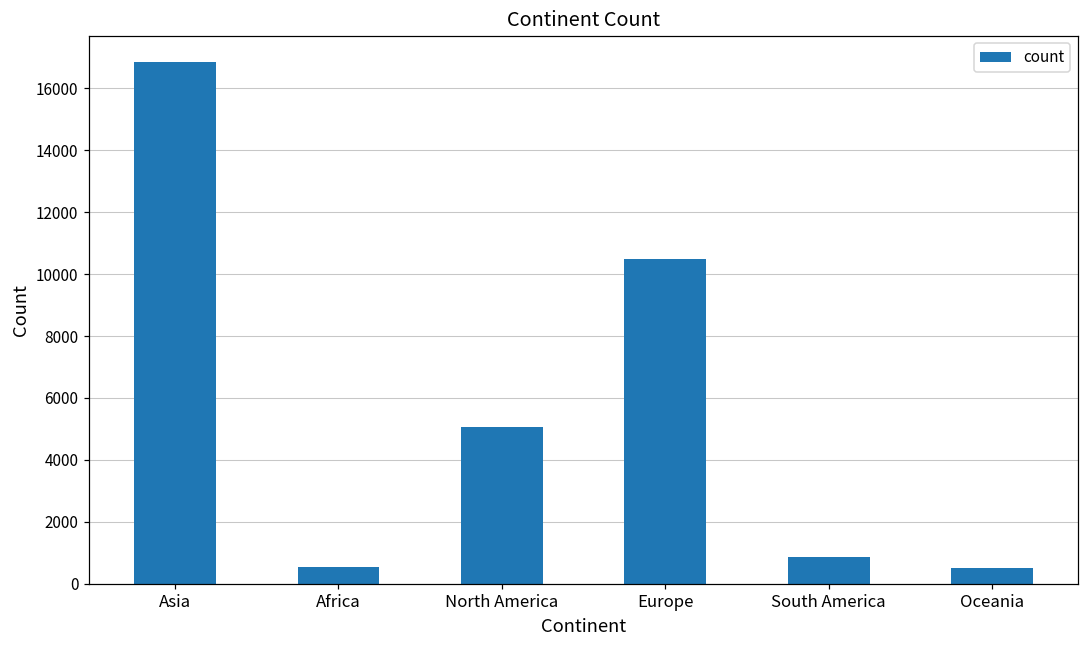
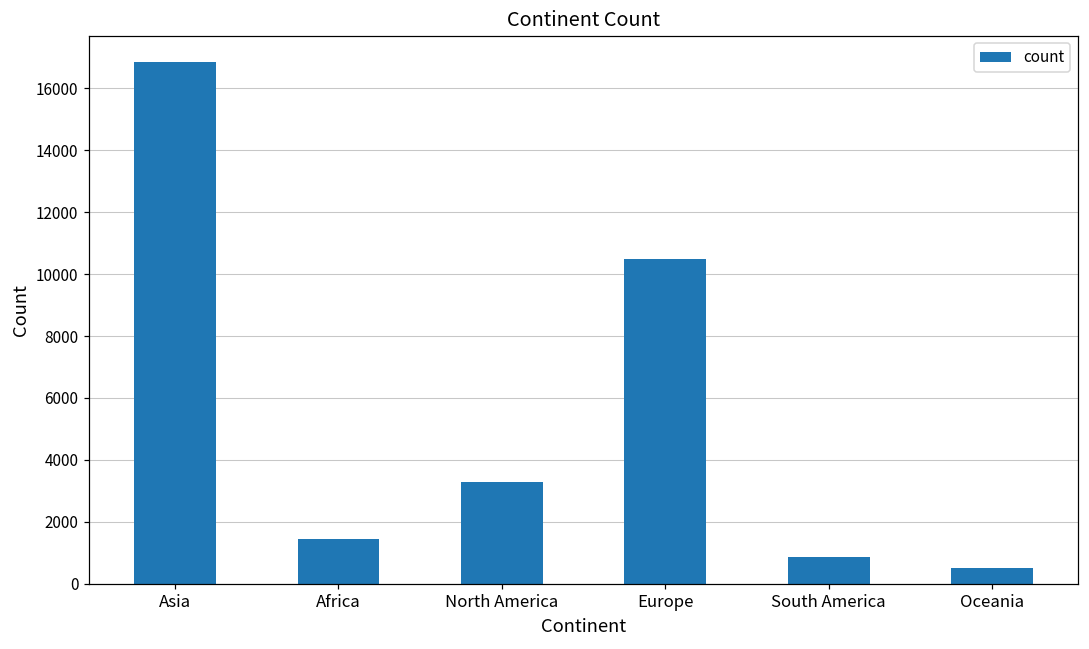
Africa: 600 -> 1400
North America: 5100 -> 3300
